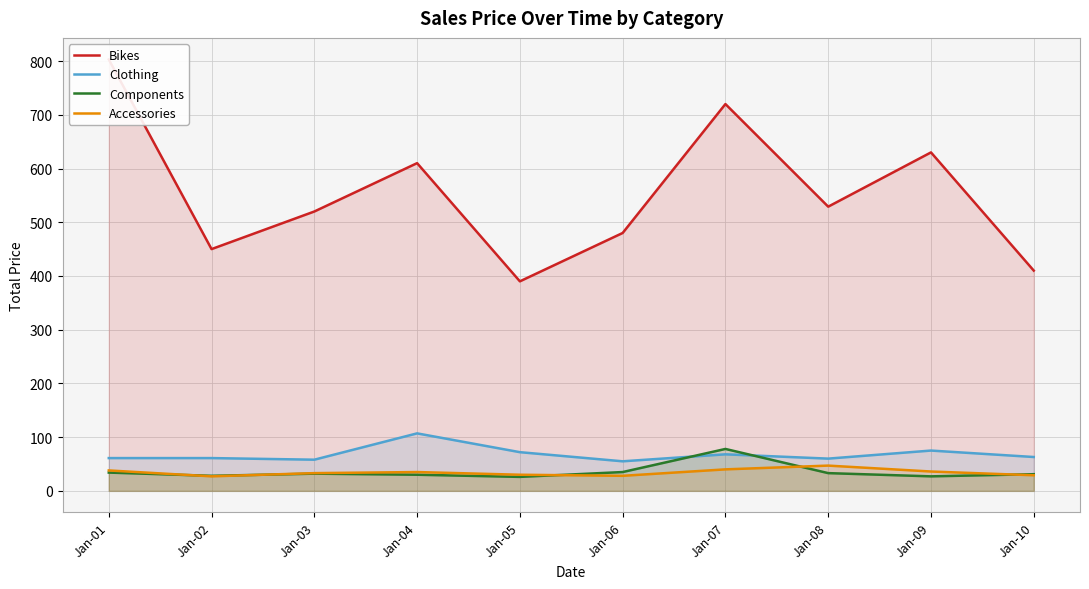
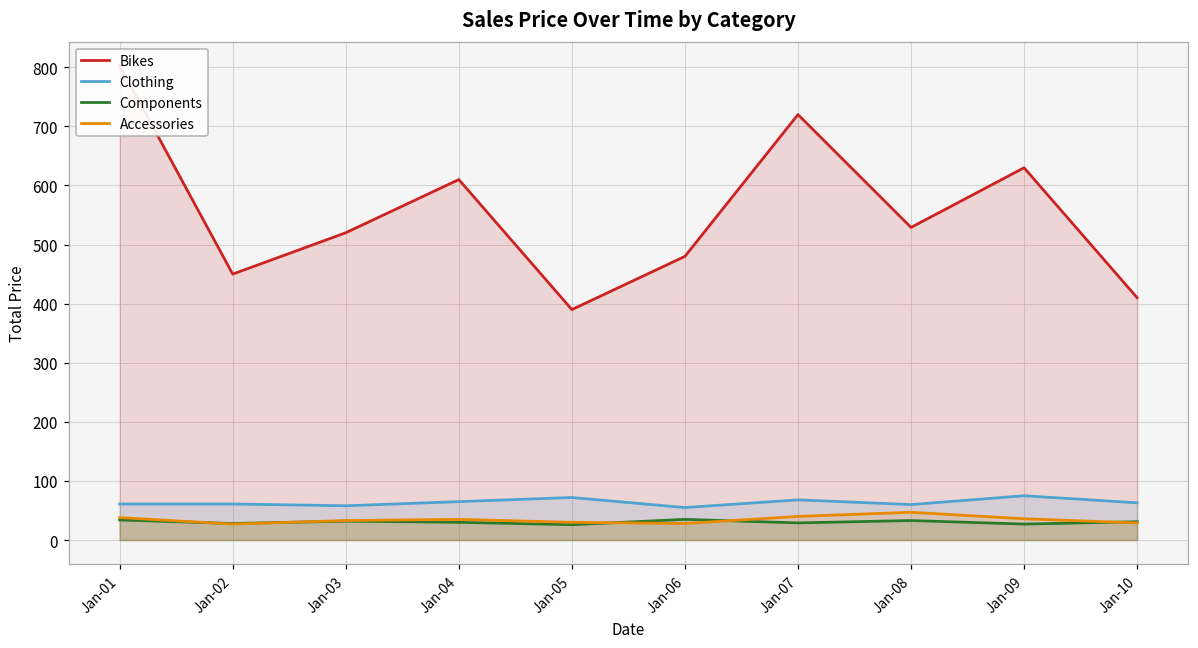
Clothing, Jan-04: 110 -> 70
Components, Jan-07: 80 -> 30
